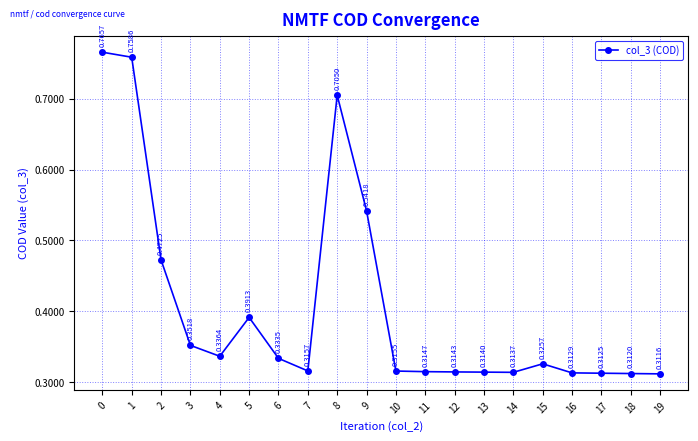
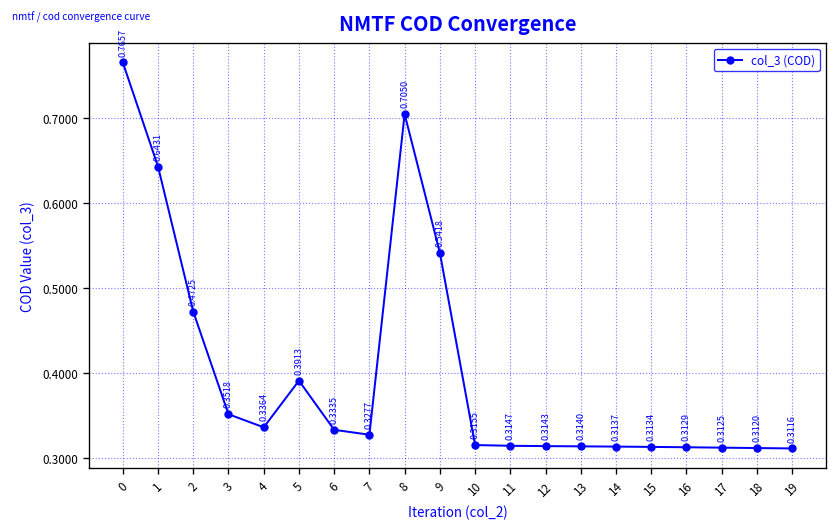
1: 0.7586 -> 0.6431
7: 0.3157 -> 0.3277
15: 0.3257 -> 0.3134
